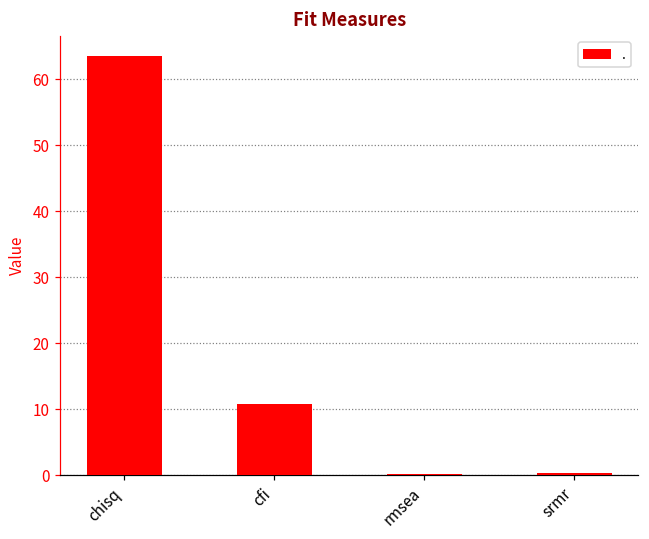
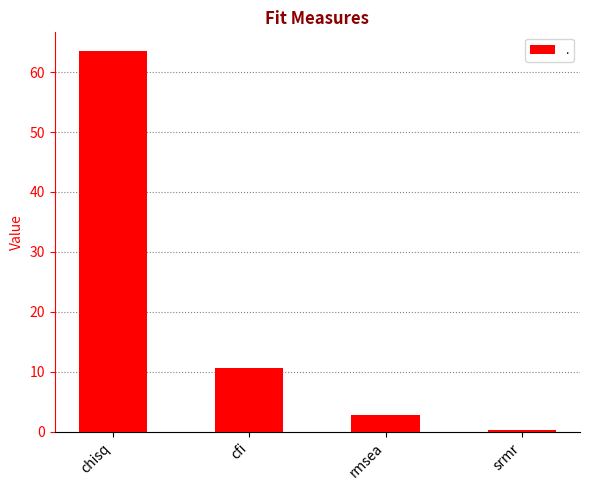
rmsea: 0 -> 3
